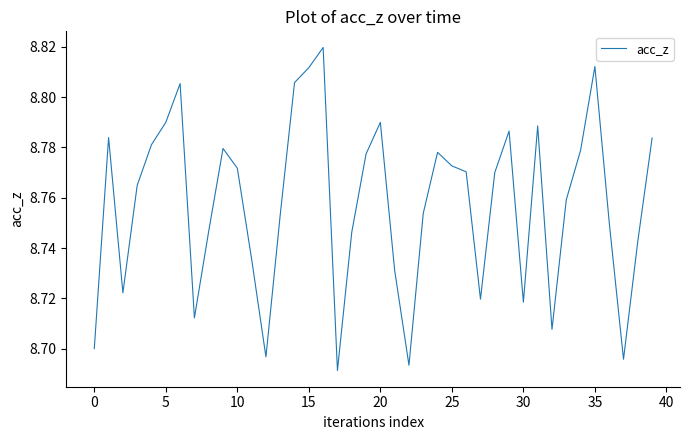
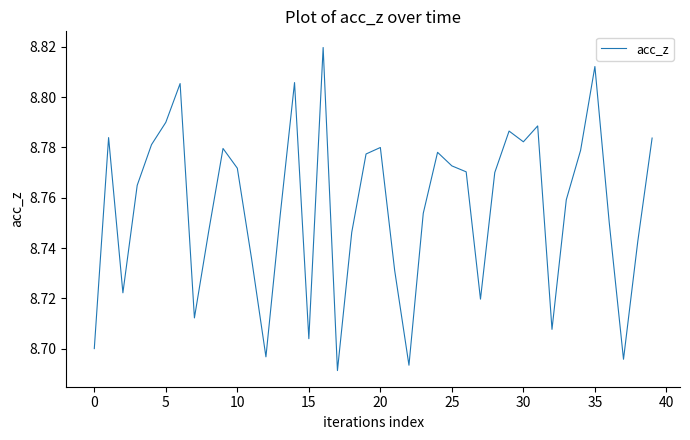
15: 8.812 -> 8.704
20: 8.79 -> 8.78
30: 8.718 -> 8.782
